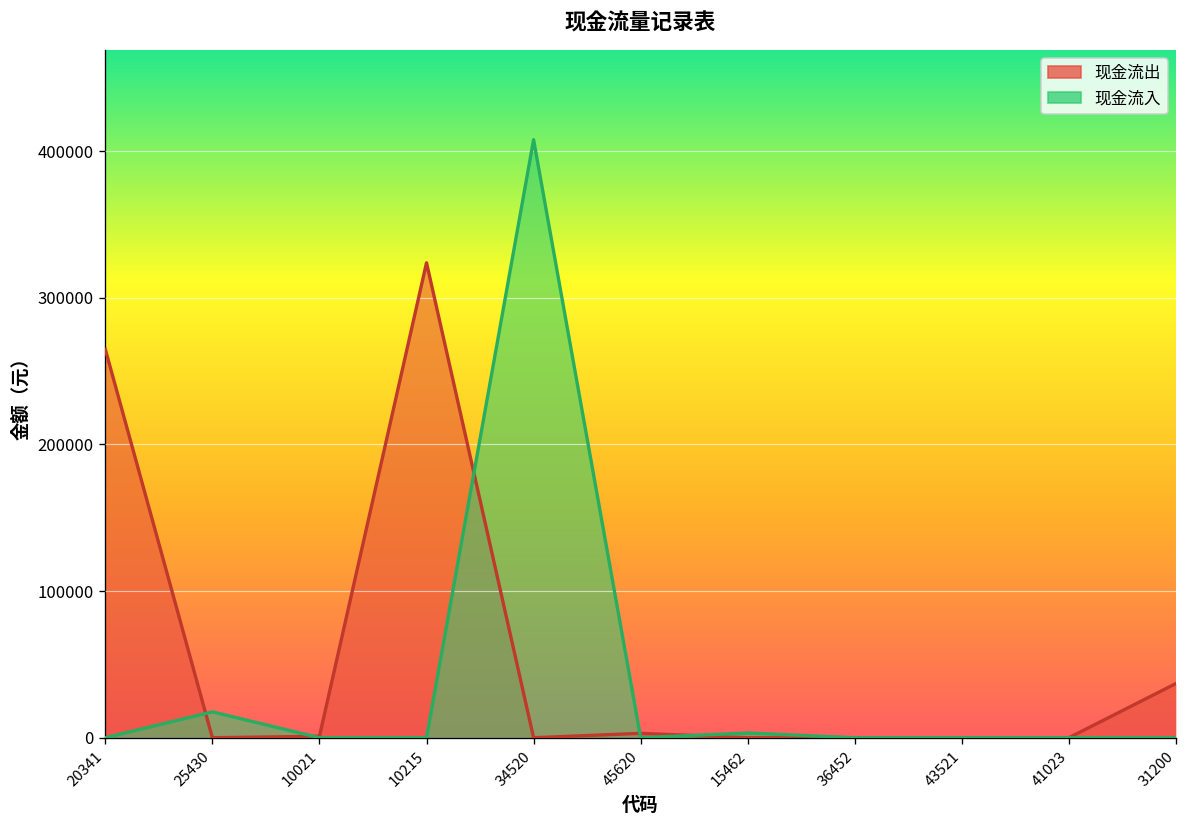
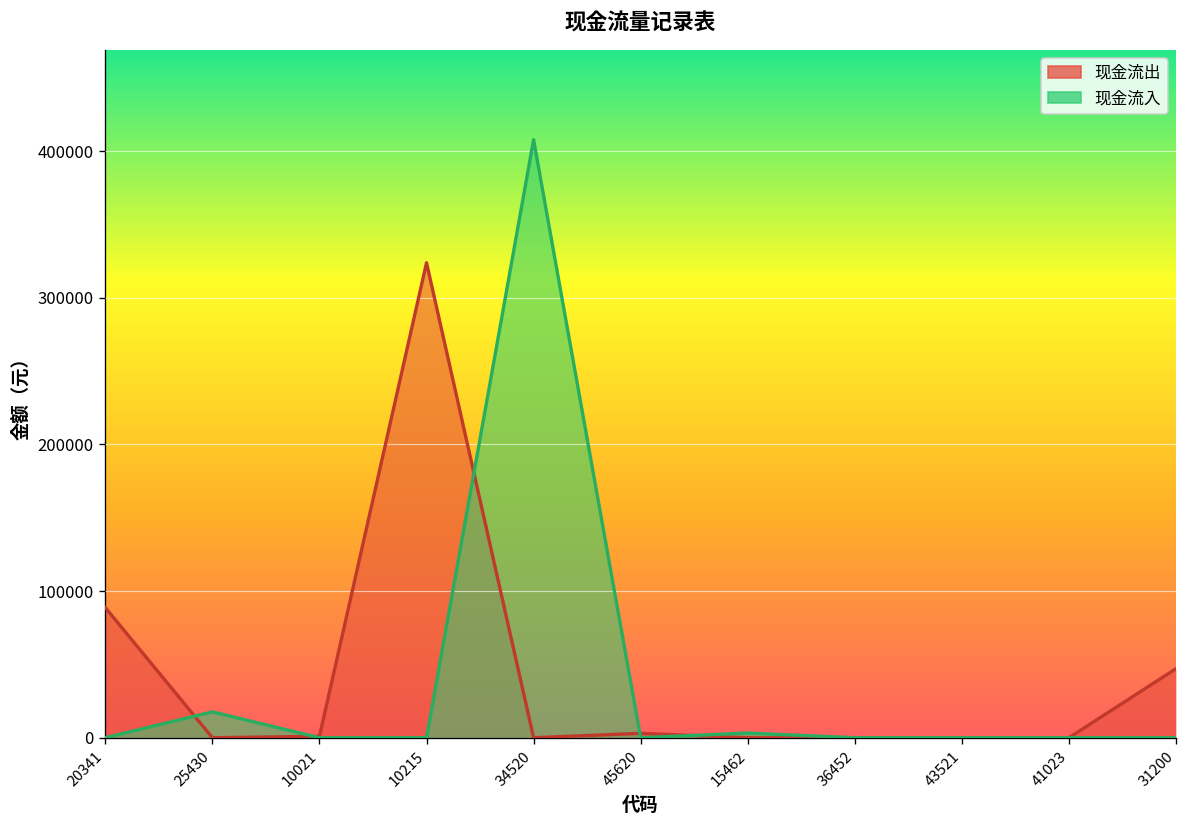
现金流出, 20341: 265000 -> 89000
现金流出, 31200: 37000 -> 47000
